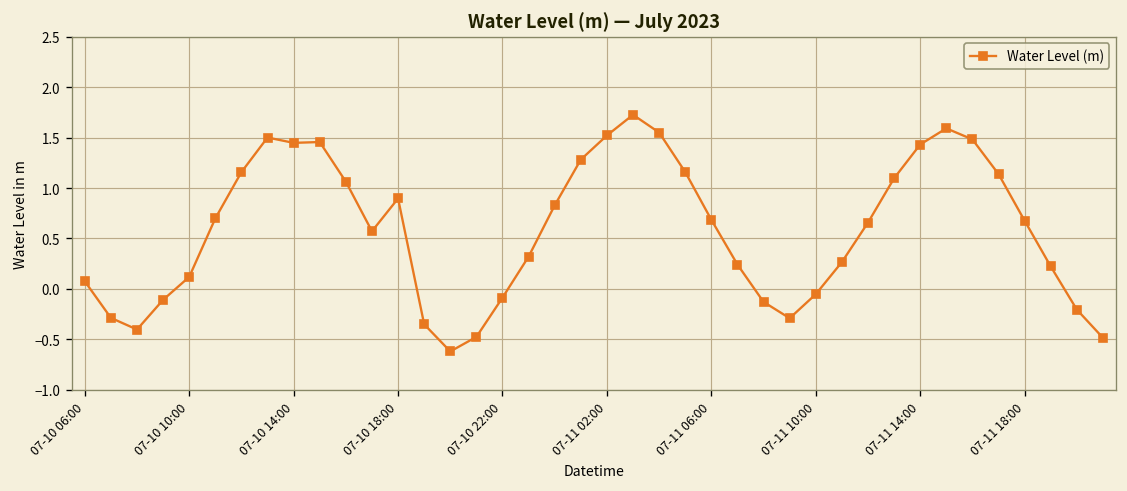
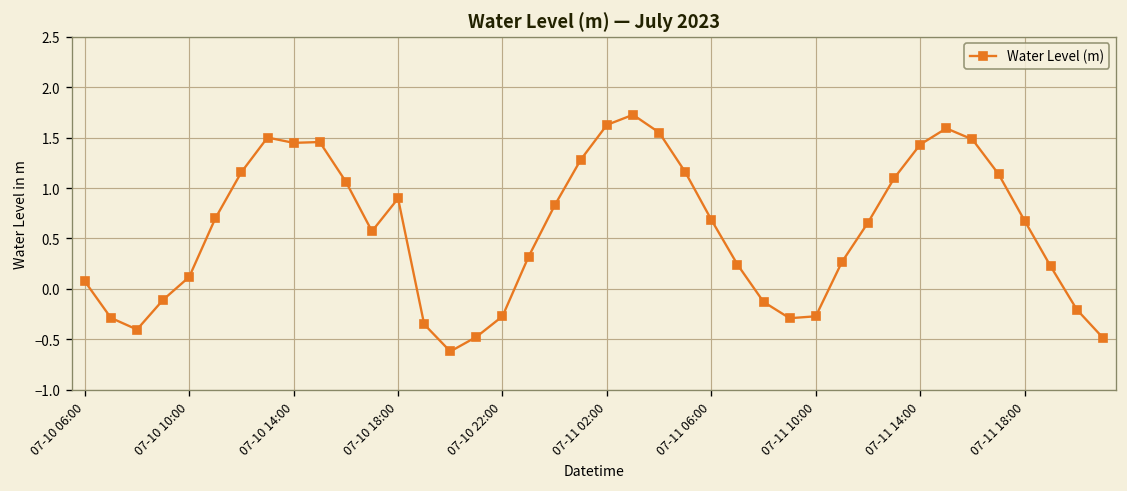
07-10 22:00: -0.1 -> -0.3
07-11 02:00: 1.5 -> 1.6
07-11 10:00: -0.1 -> -0.3
